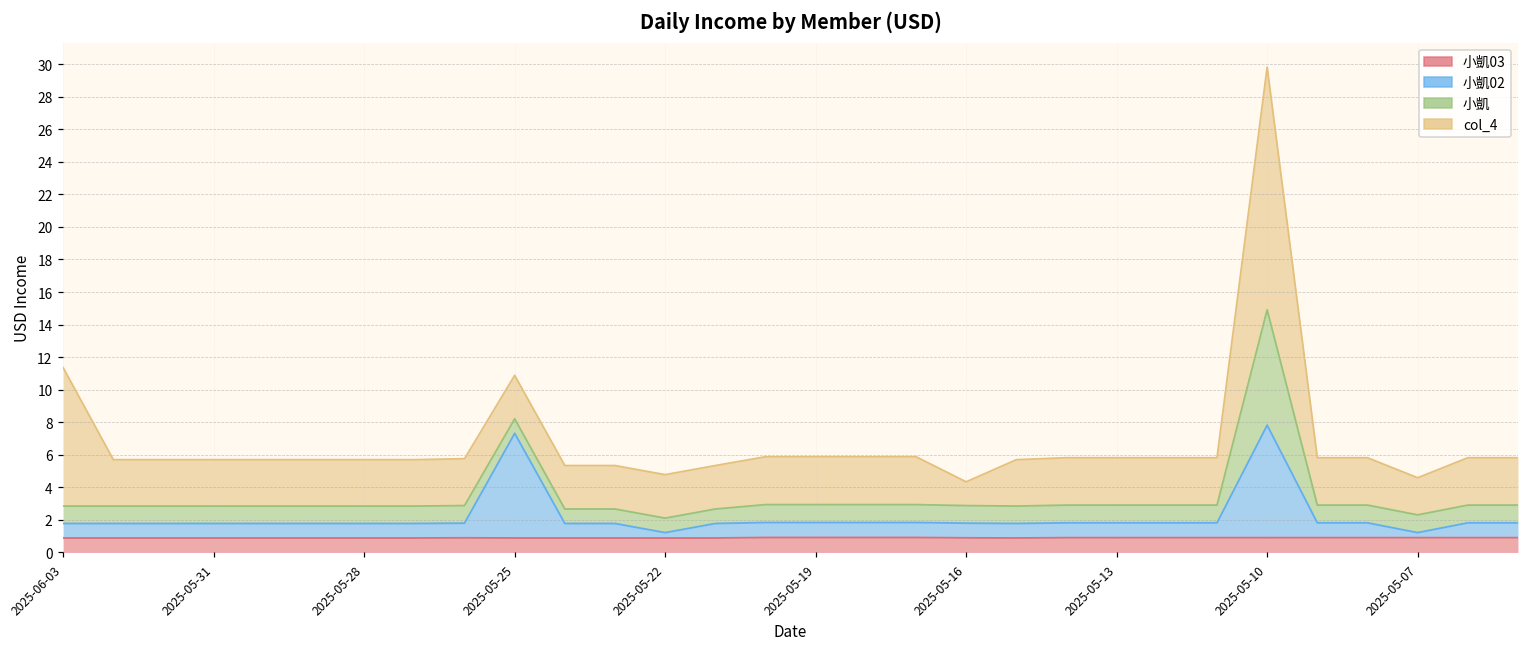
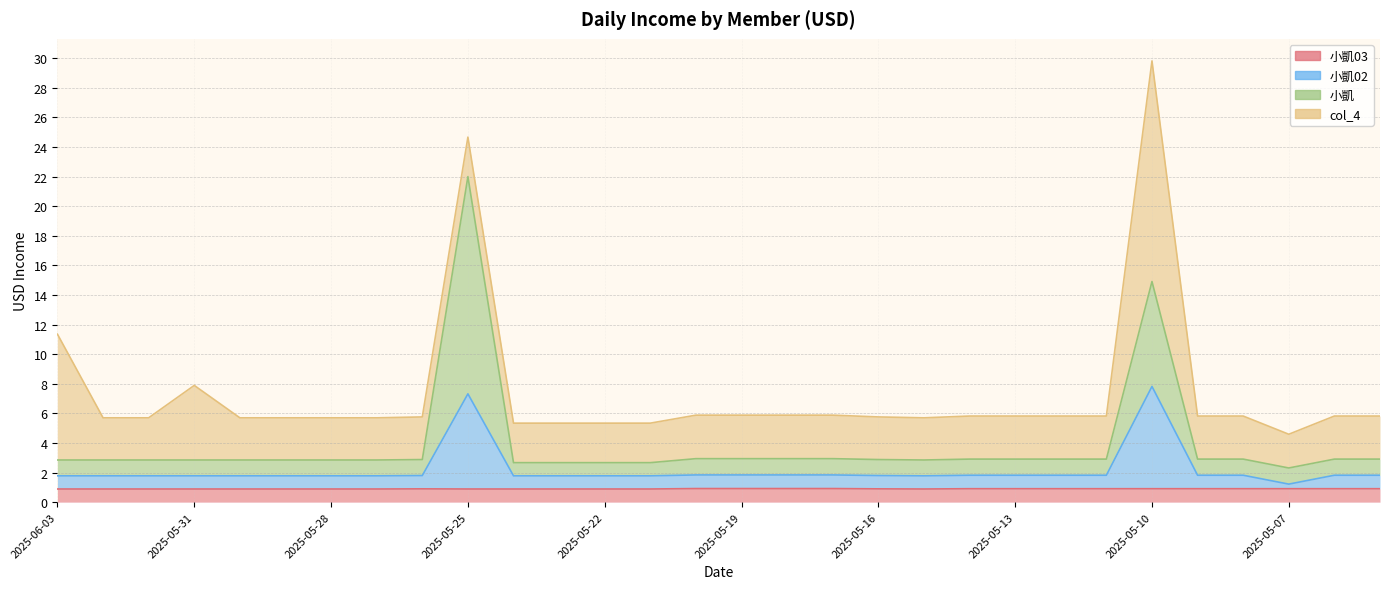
col_4, 2025-05-31: 2.9 -> 5.0
小凱, 2025-05-25: 0.9 -> 14.7
小凱02, 2025-05-22: 0.3 -> 0.9
col_4, 2025-05-16: 1.5 -> 2.9
